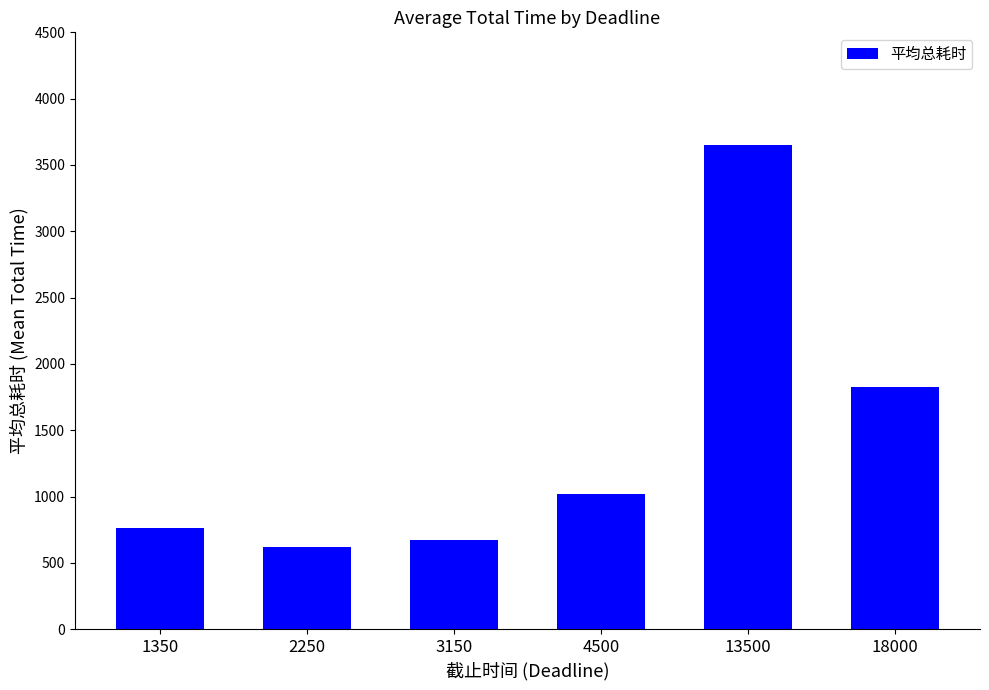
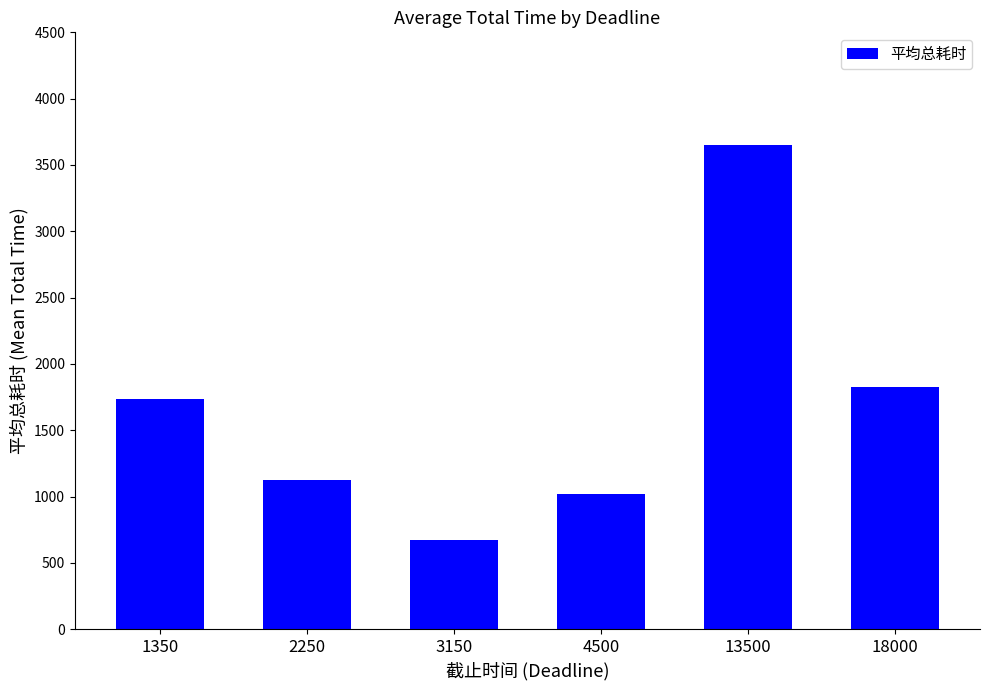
1350: 760 -> 1740
2250: 620 -> 1120
